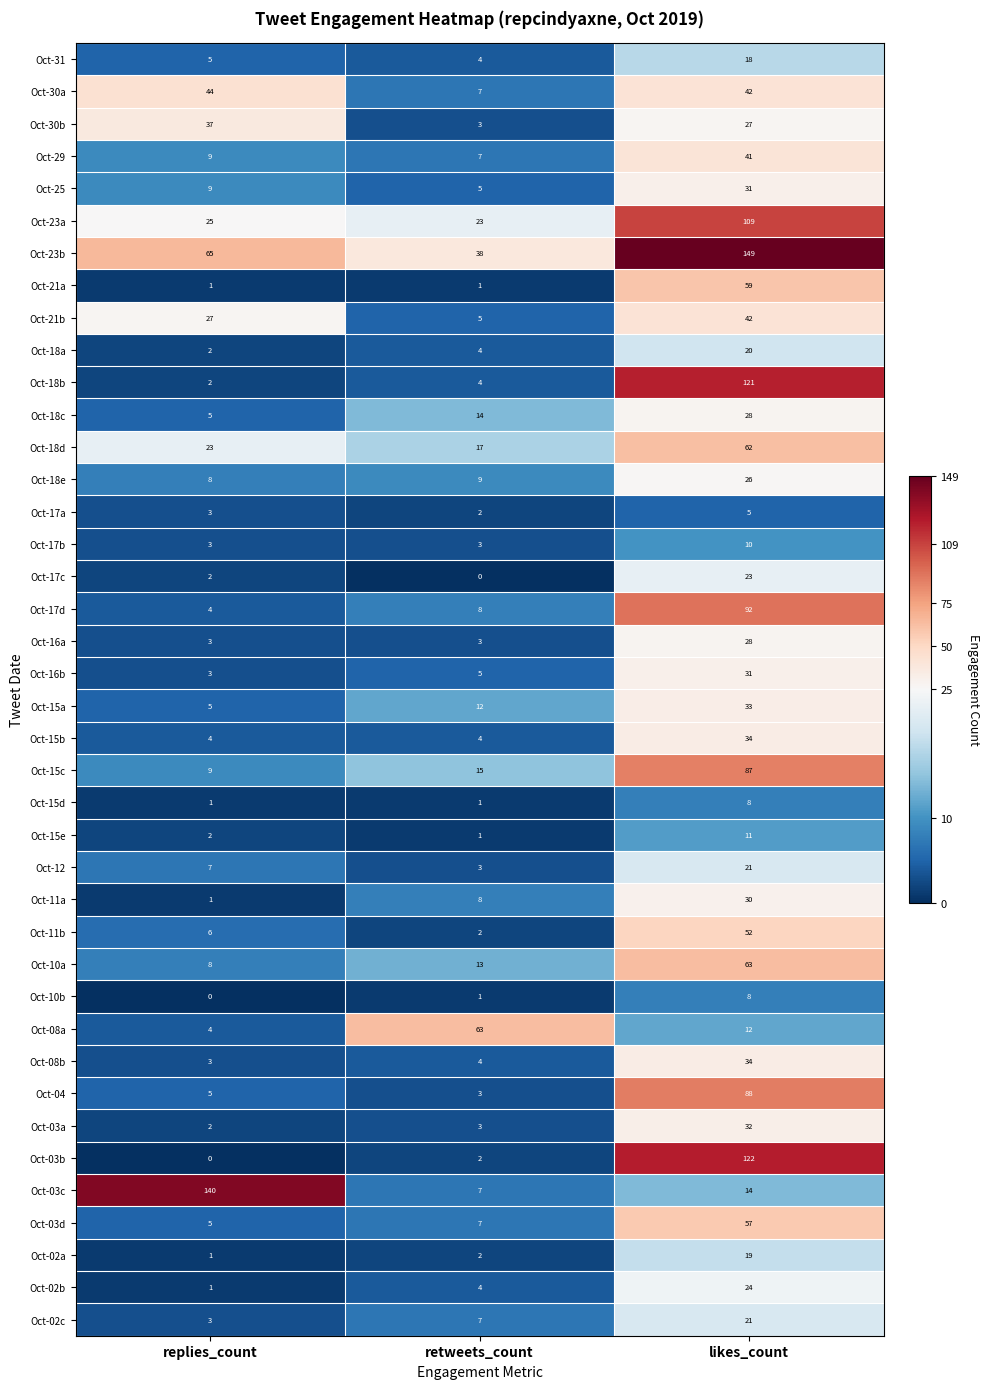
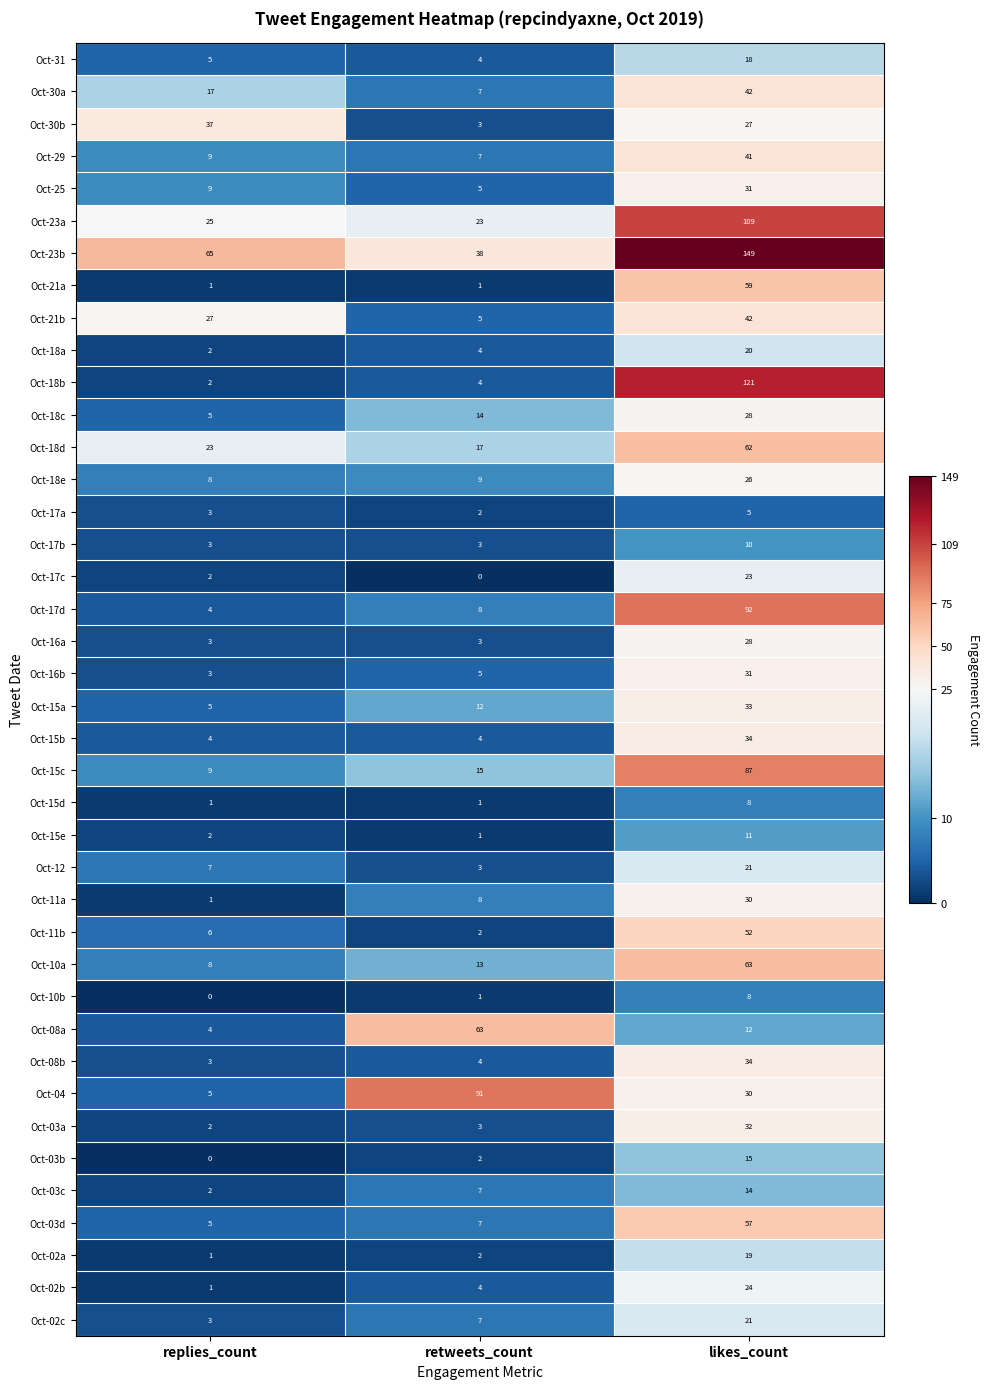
Oct-30a, replies_count: 44 -> 17
Oct-04, retweets_count: 3 -> 91
Oct-04, likes_count: 88 -> 30
Oct-03b, likes_count: 122 -> 15
Oct-03c, replies_count: 140 -> 2
